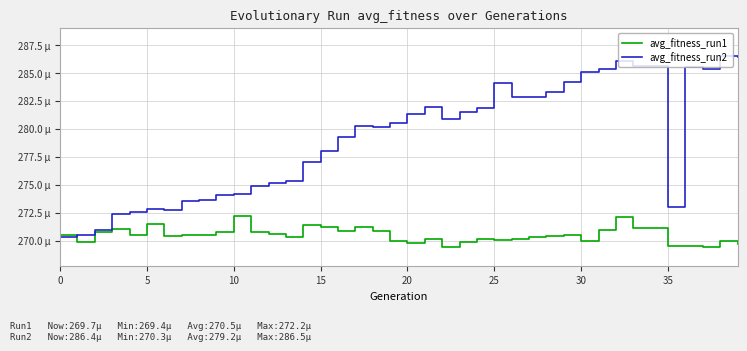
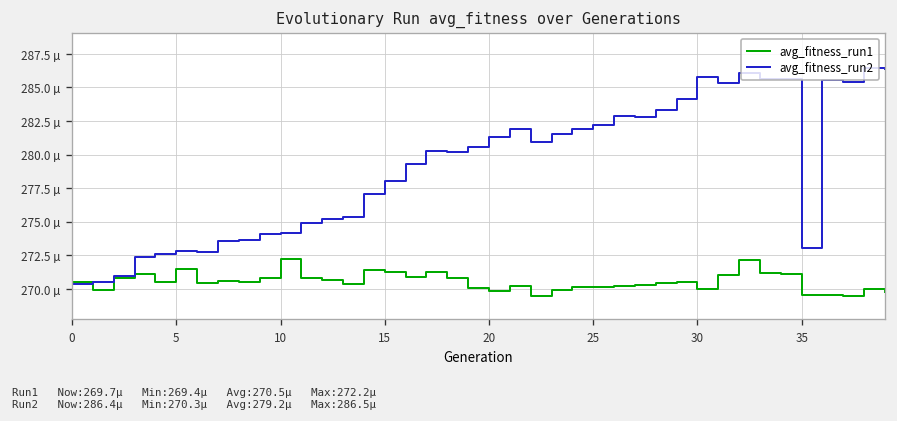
avg_fitness_run2, 25: 284.1 µ -> 282.2 µ
avg_fitness_run2, 30: 285.1 µ -> 285.8 µ
